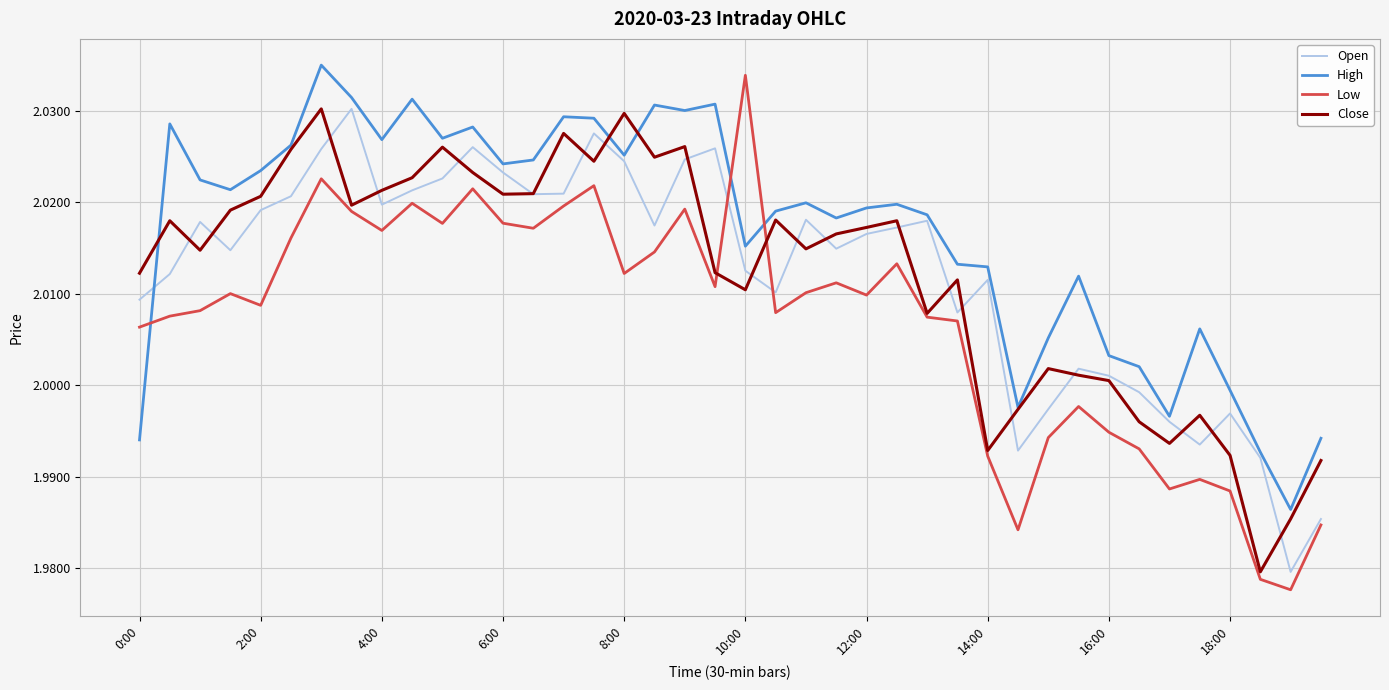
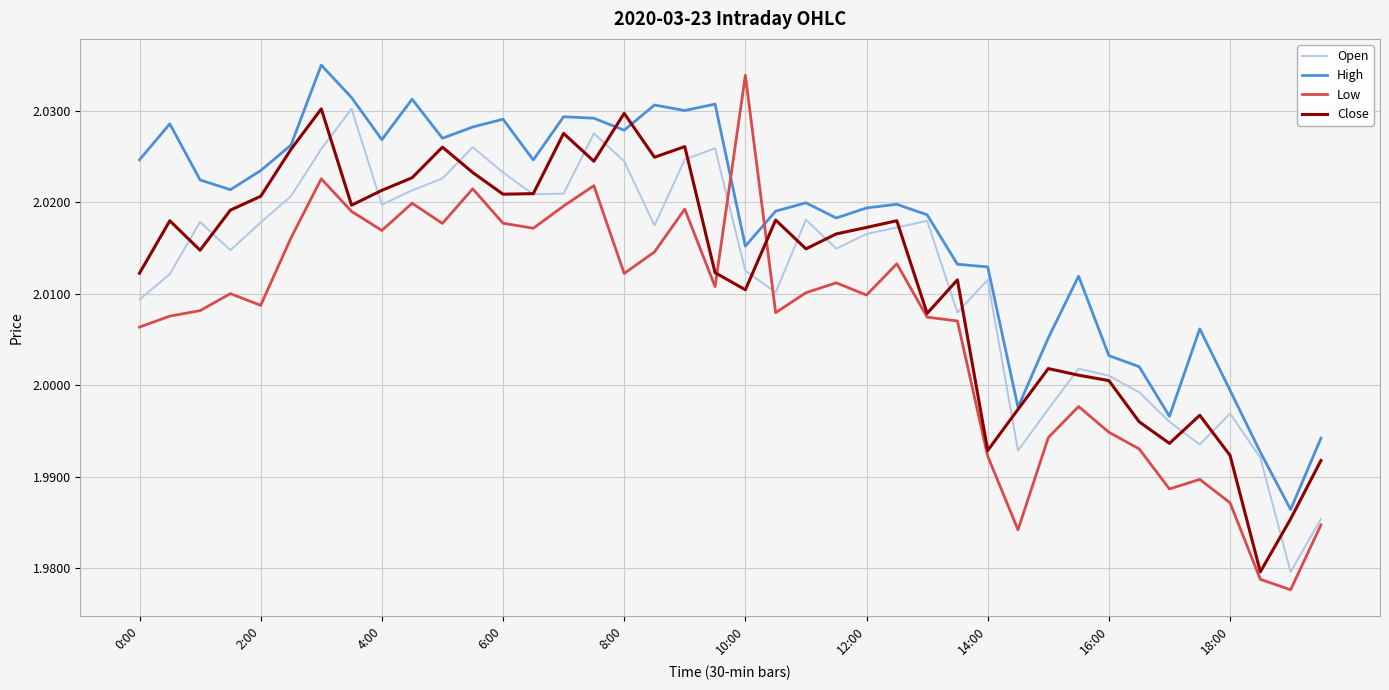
High, 0:00: 1.994 -> 2.025
Open, 2:00: 2.019 -> 2.018
High, 6:00: 2.024 -> 2.029
High, 8:00: 2.025 -> 2.028
Low, 18:00: 1.988 -> 1.987
